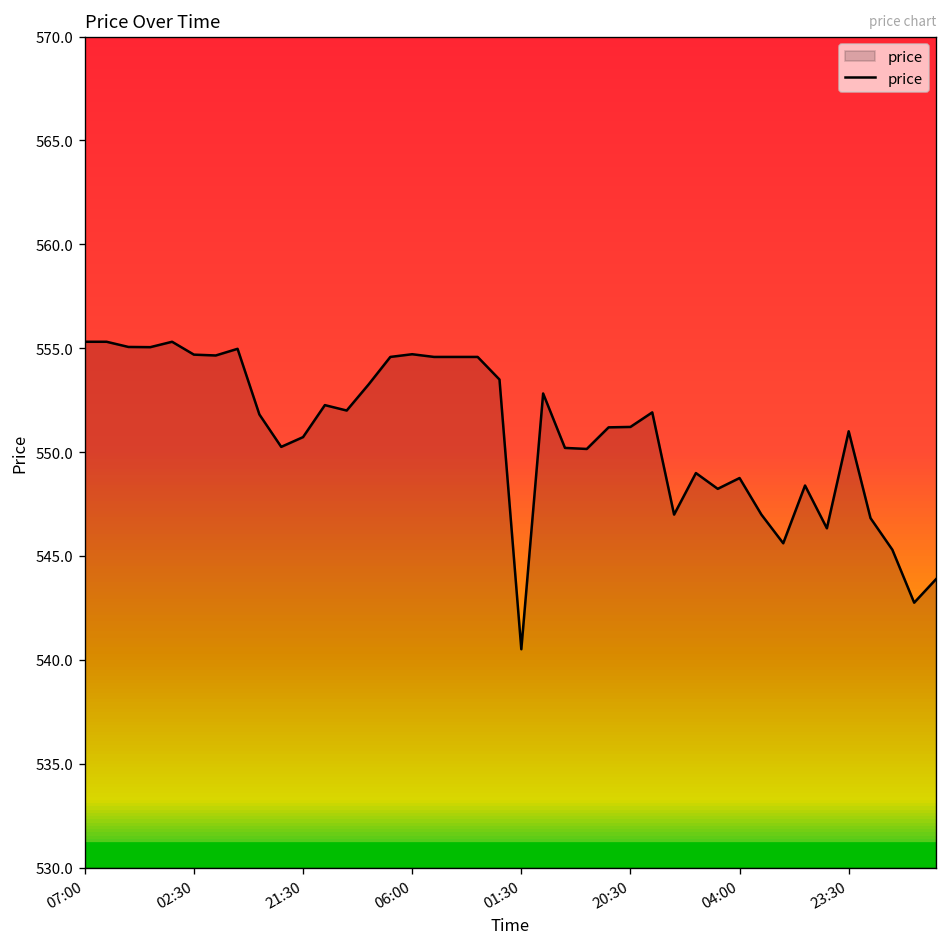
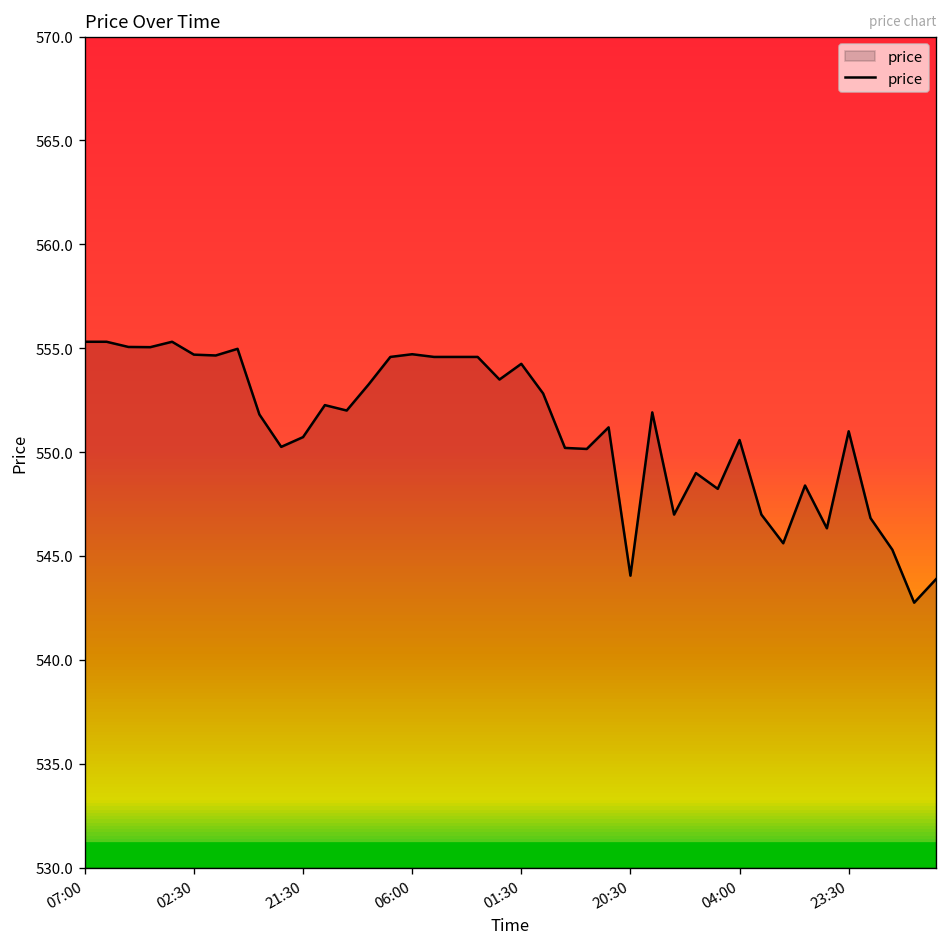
price, 01:30: 540.5 -> 554.2
price, 20:30: 551.2 -> 544.1
price, 04:00: 548.8 -> 550.6
